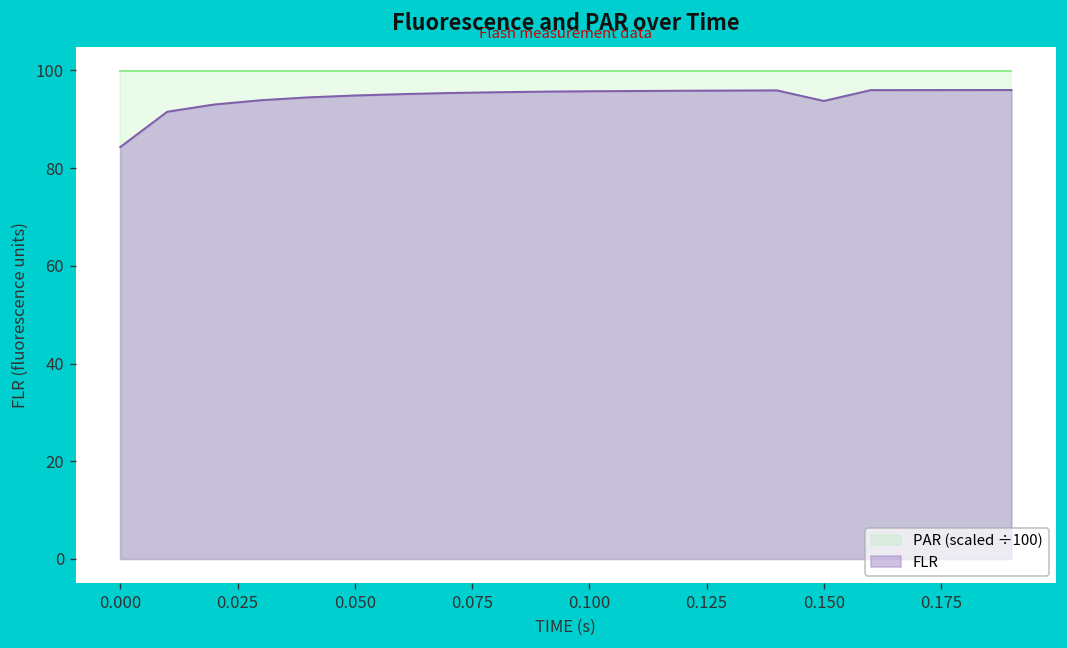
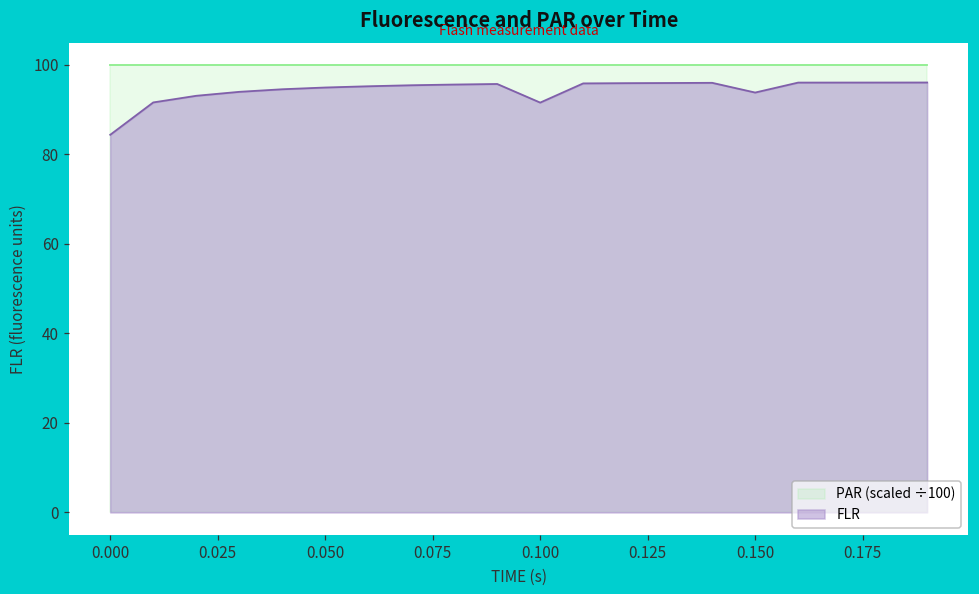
FLR, 0.100: 96 -> 92
